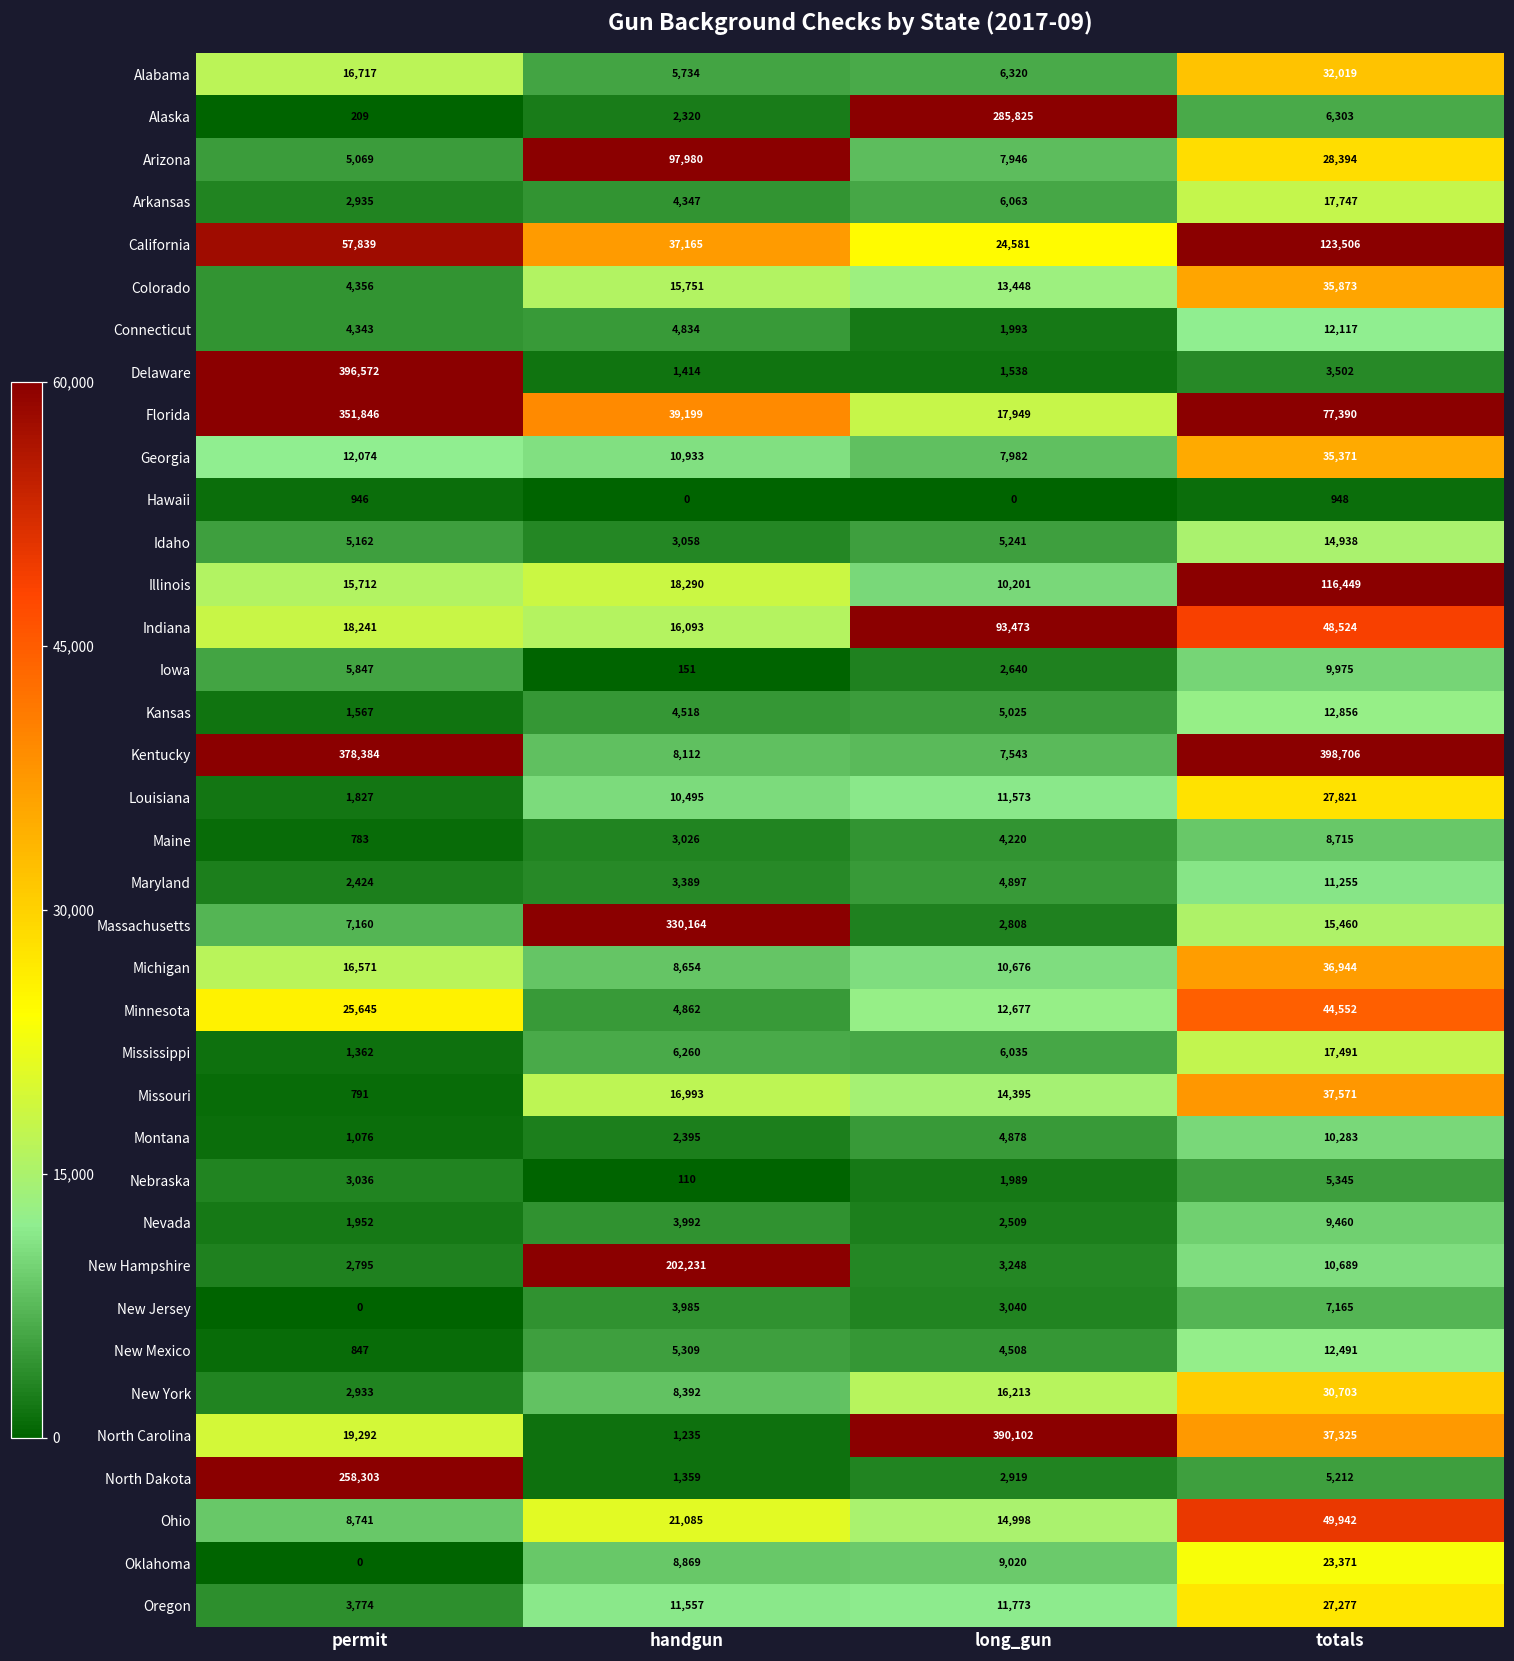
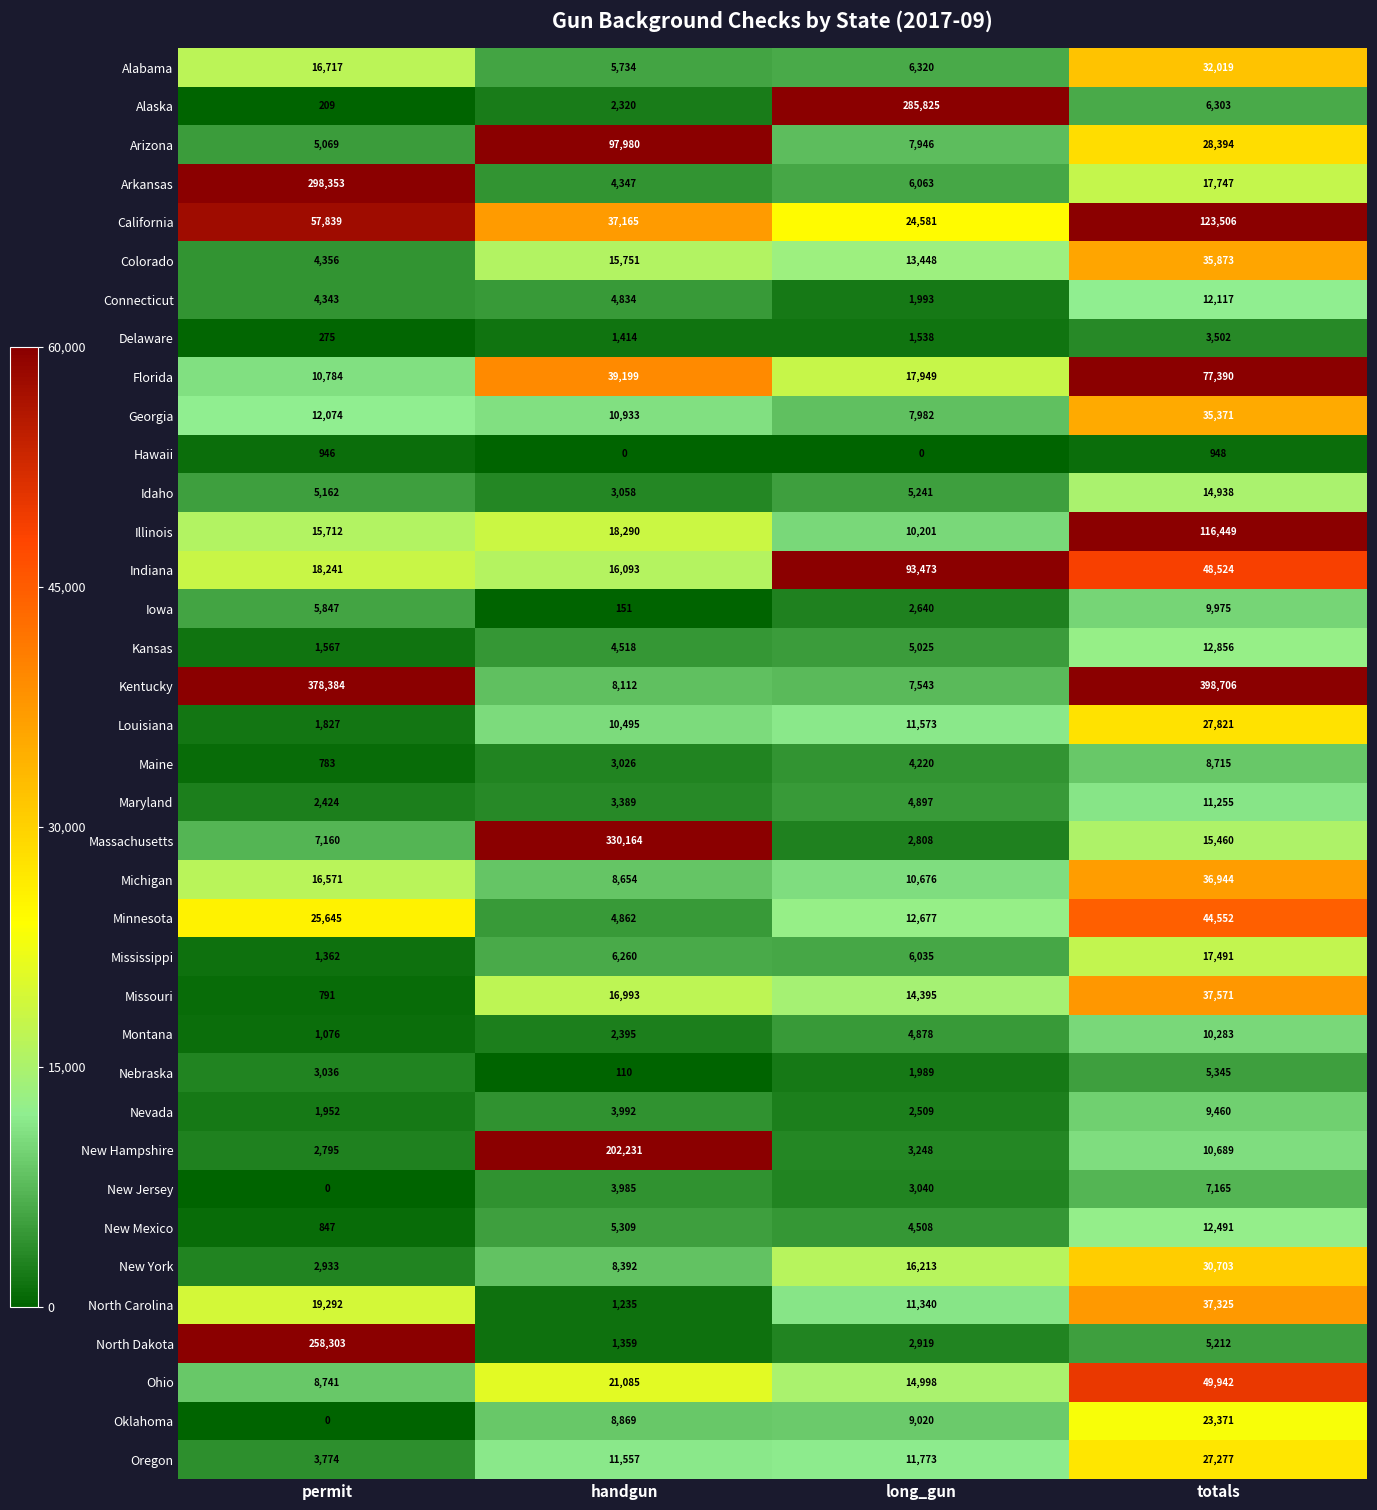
Arkansas, permit: 2,935 -> 298,353
Delaware, permit: 396,572 -> 275
Florida, permit: 351,846 -> 10,784
North Carolina, long_gun: 390,102 -> 11,340
